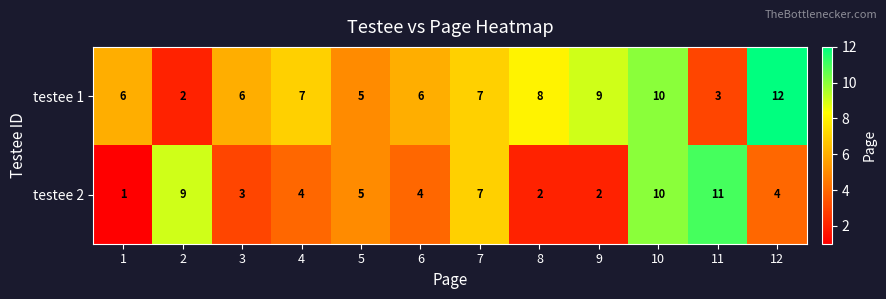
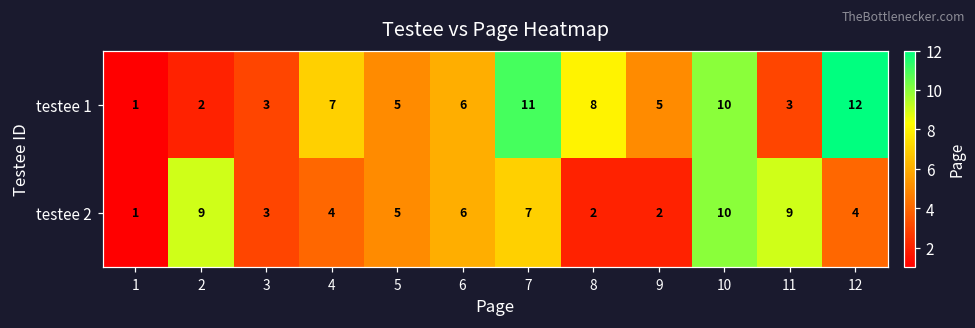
testee 1, 1: 6 -> 1
testee 1, 3: 6 -> 3
testee 1, 7: 7 -> 11
testee 1, 9: 9 -> 5
testee 2, 6: 4 -> 6
testee 2, 11: 11 -> 9
